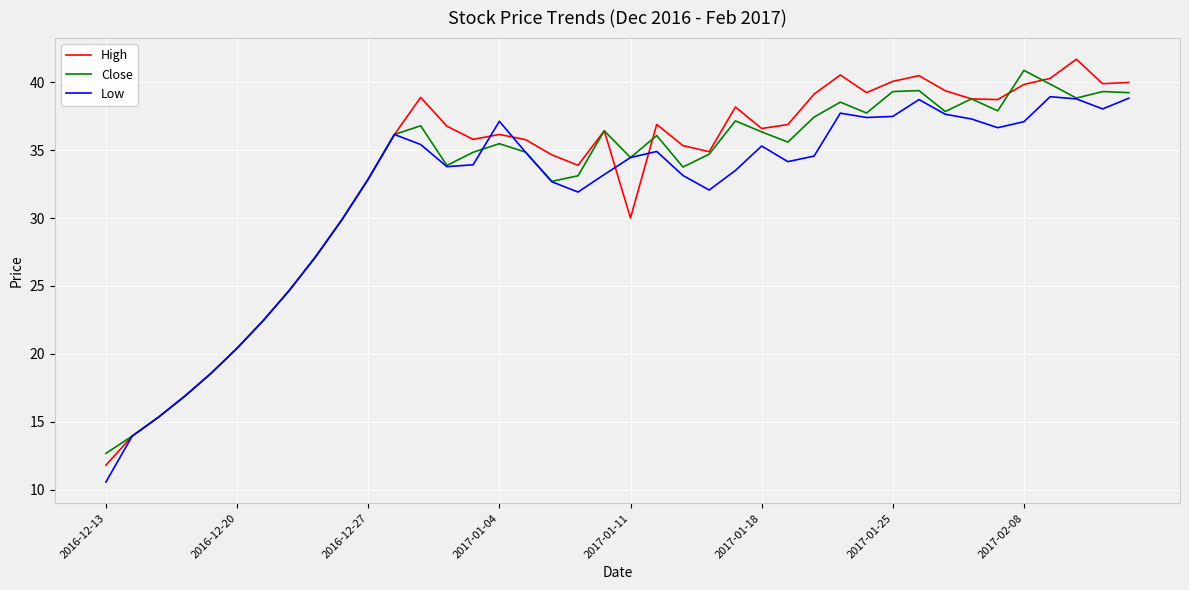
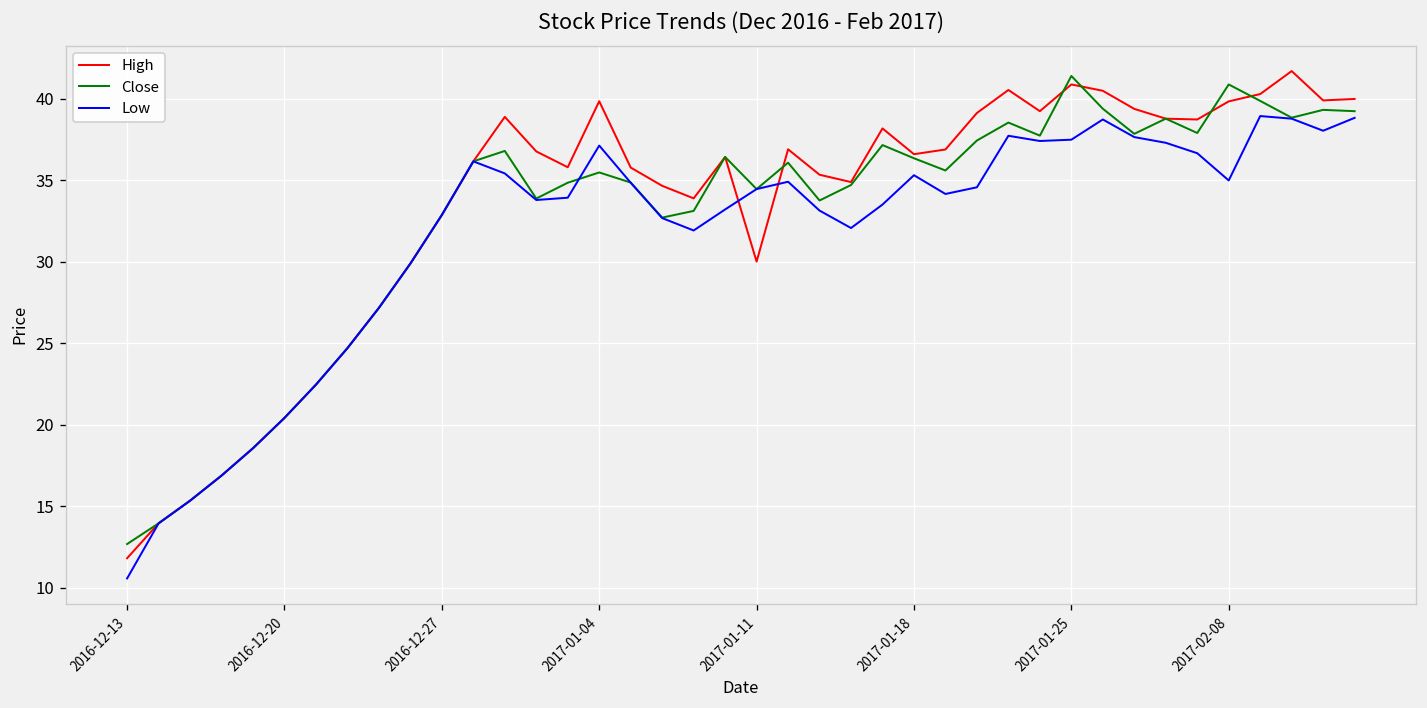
High, 2017-01-04: 36.2 -> 39.8
High, 2017-01-25: 40.1 -> 40.9
Close, 2017-01-25: 39.3 -> 41.4
Low, 2017-02-08: 37.1 -> 35.0
